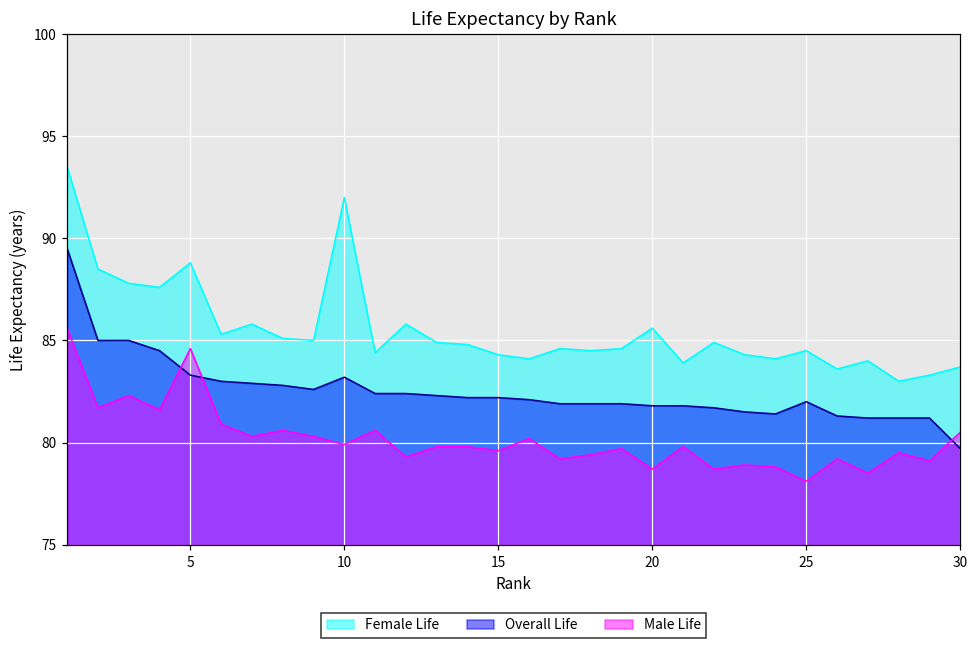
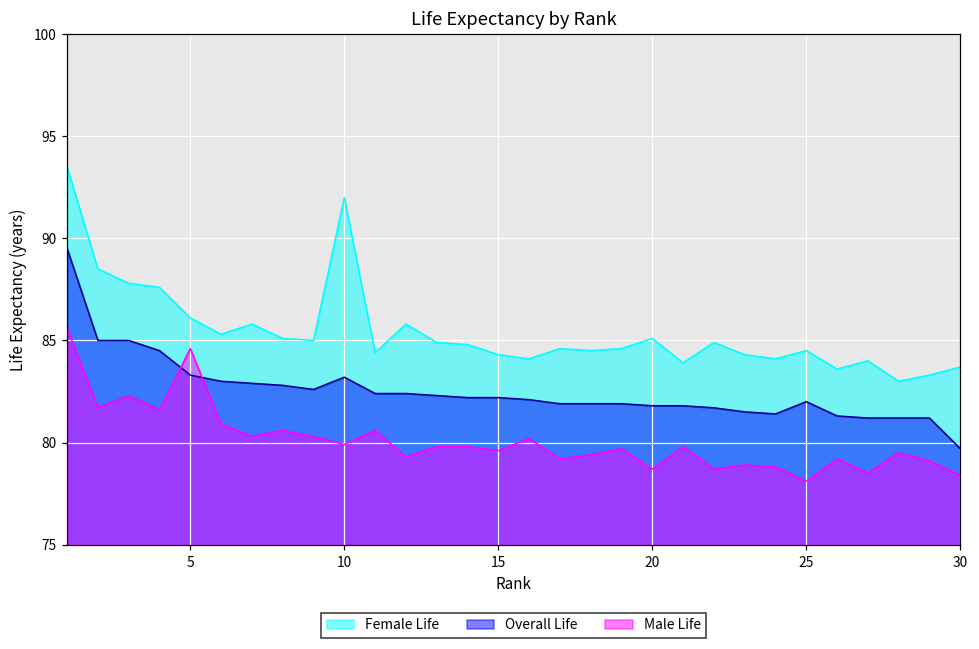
Female Life, 5: 88.8 -> 86.1
Female Life, 20: 85.6 -> 85.1
Male Life, 30: 80.5 -> 78.4
